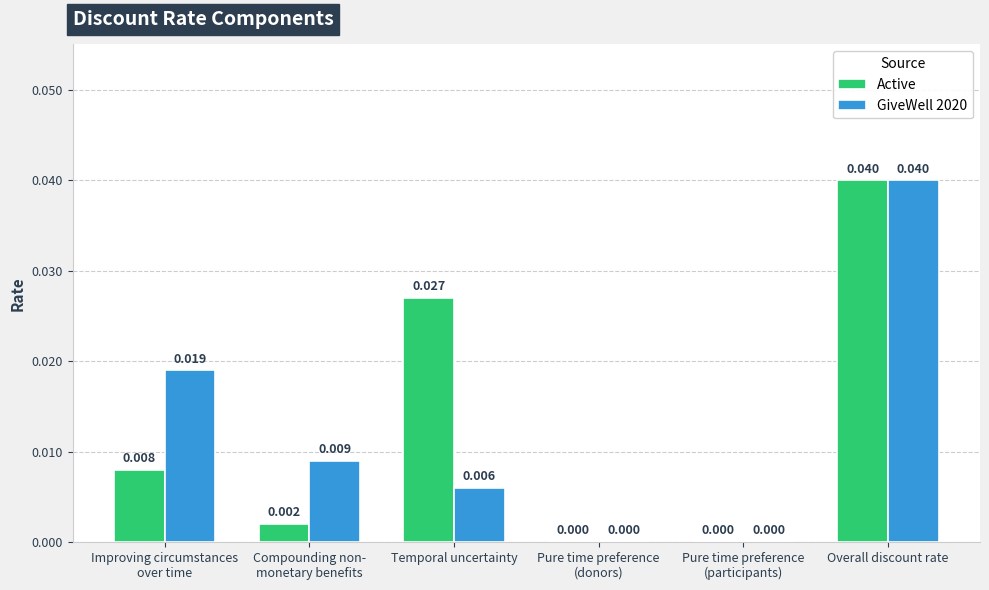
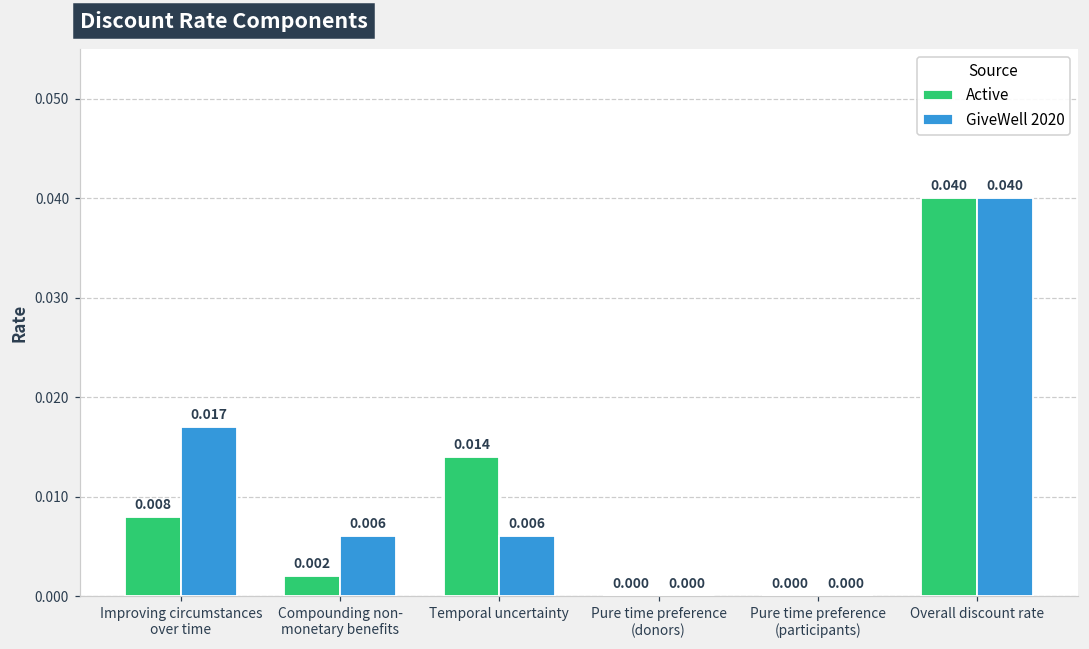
GiveWell 2020, Improving circumstances over time: 0.019 -> 0.017
GiveWell 2020, Compounding non- monetary benefits: 0.009 -> 0.006
Active, Temporal uncertainty: 0.027 -> 0.014
